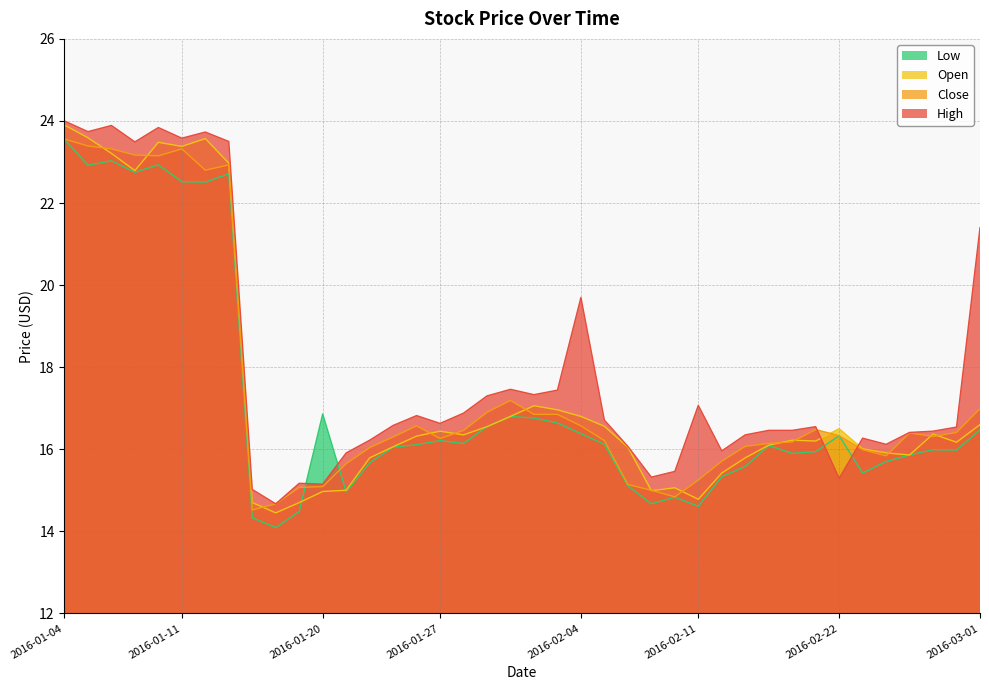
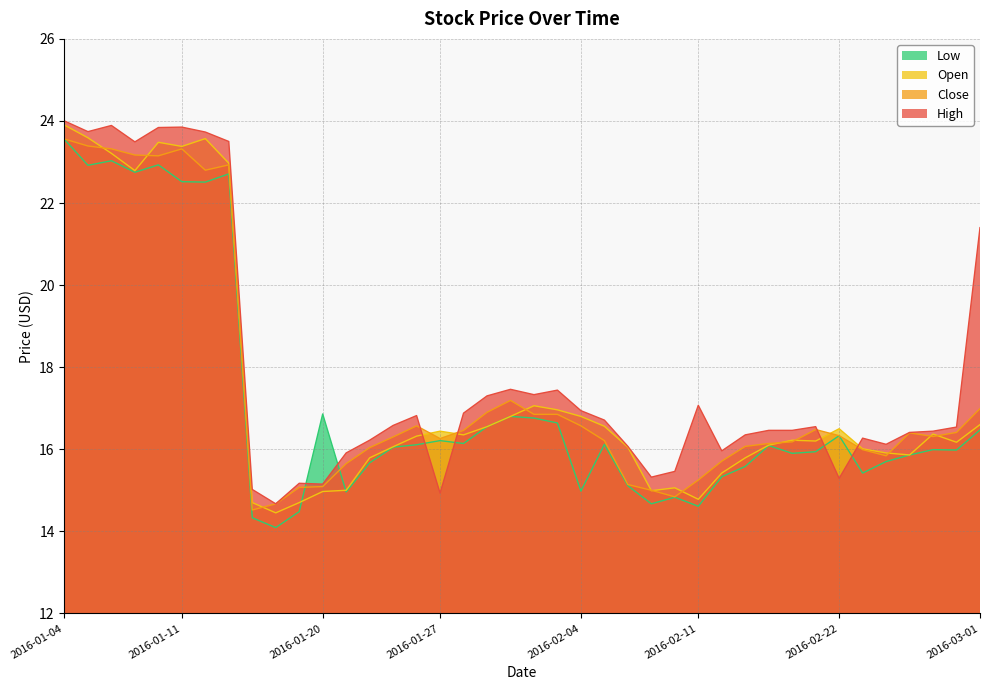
High, 2016-01-11: 23.6 -> 23.9
High, 2016-01-27: 16.6 -> 14.9
Low, 2016-02-04: 16.4 -> 15.0
High, 2016-02-04: 19.7 -> 16.9
